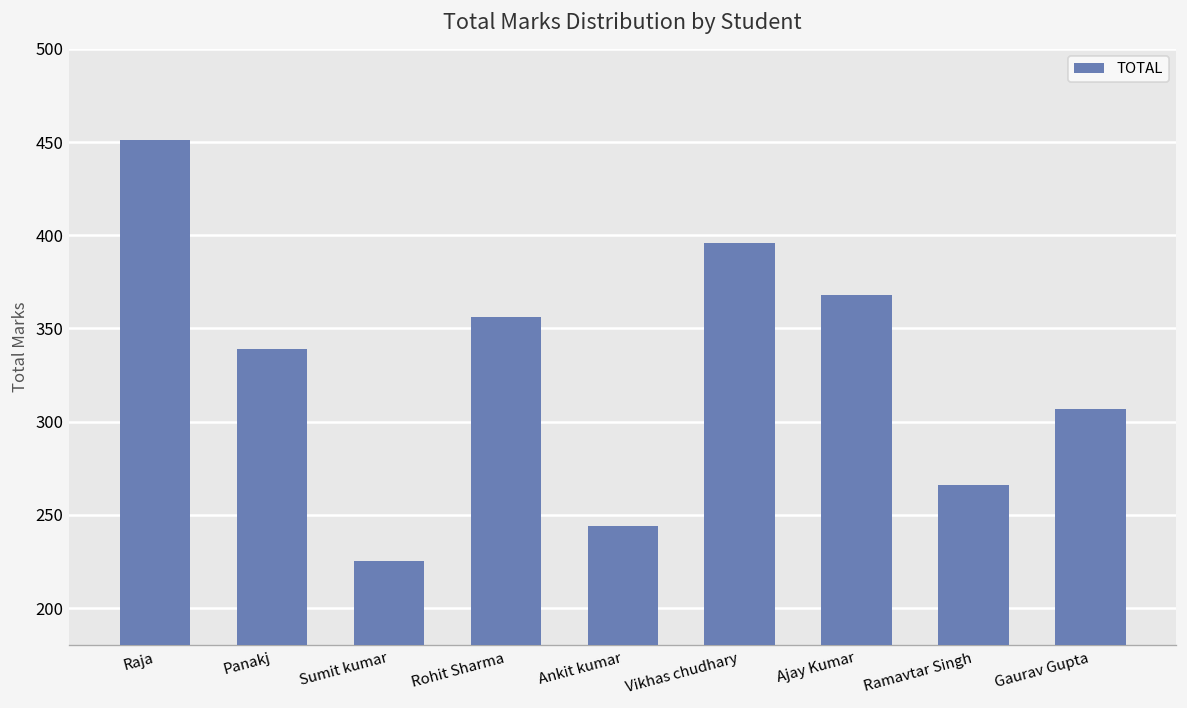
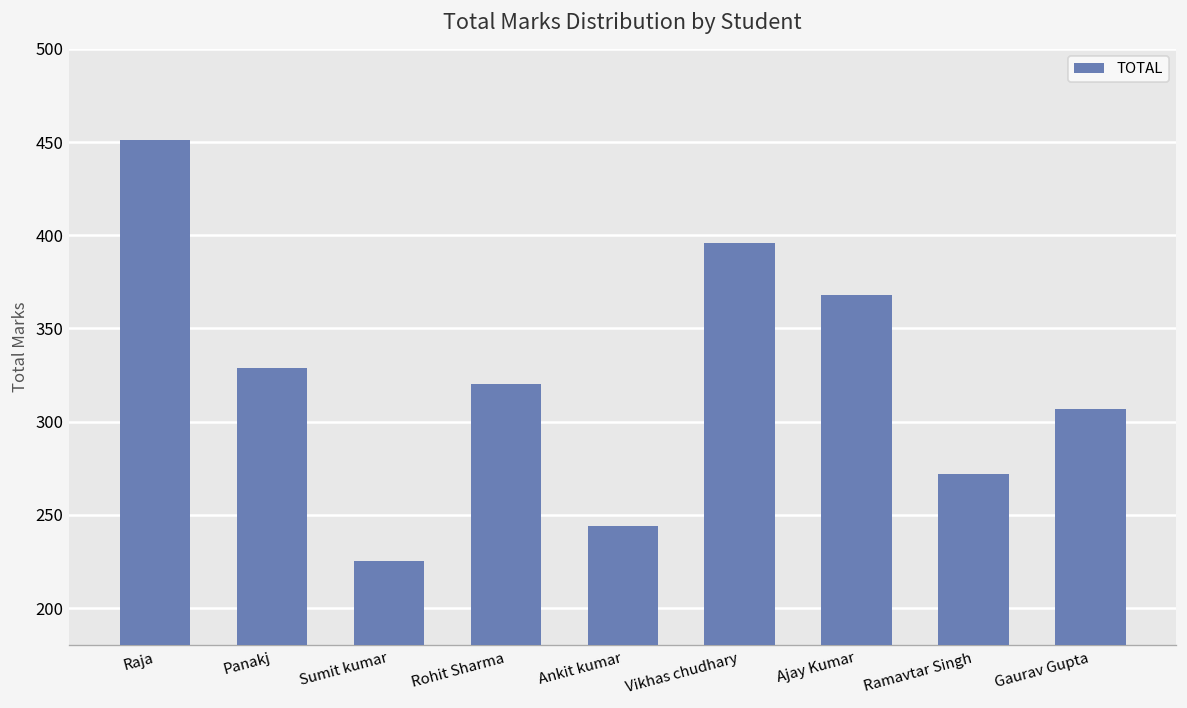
Panakj: 339 -> 329
Rohit Sharma: 356 -> 320
Ramavtar Singh: 266 -> 272
